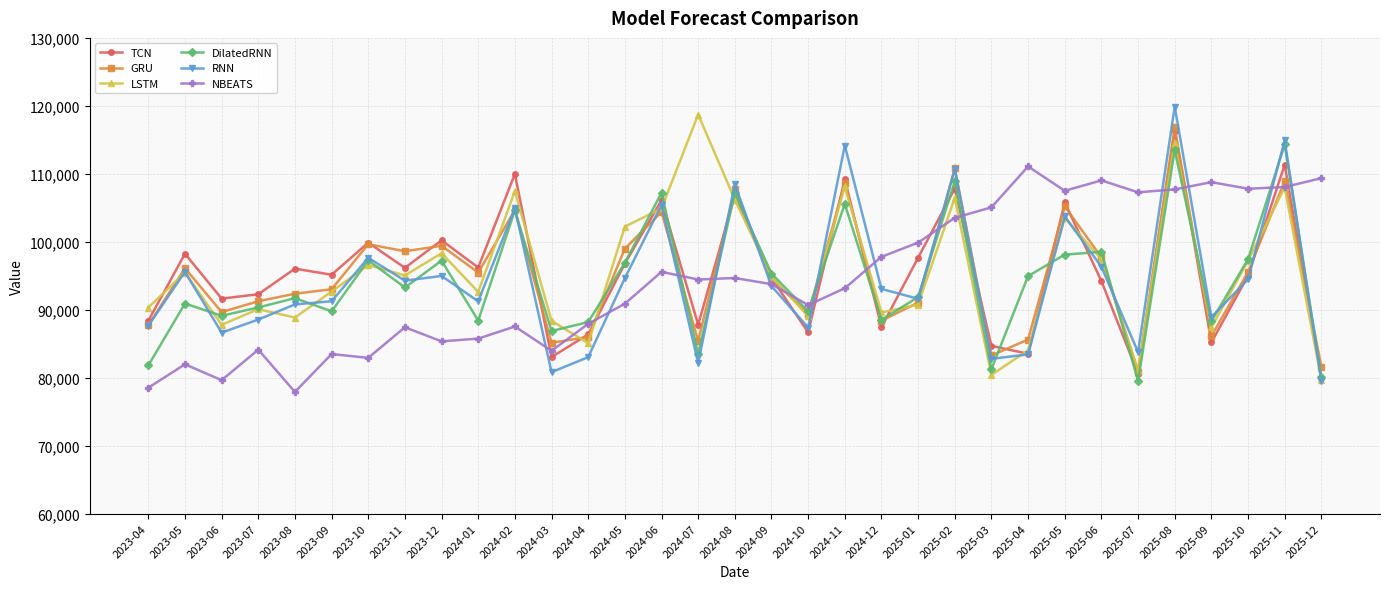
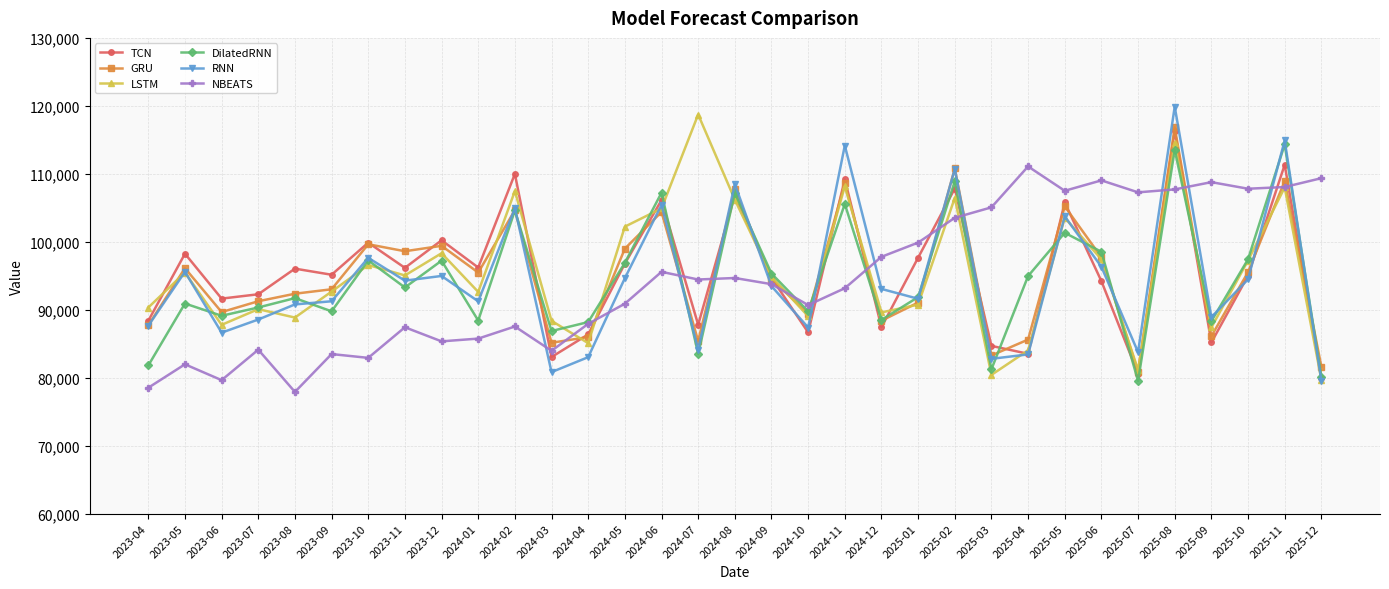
RNN, 2024-07: 82,000 -> 84,000
DilatedRNN, 2025-05: 98,000 -> 101,000
